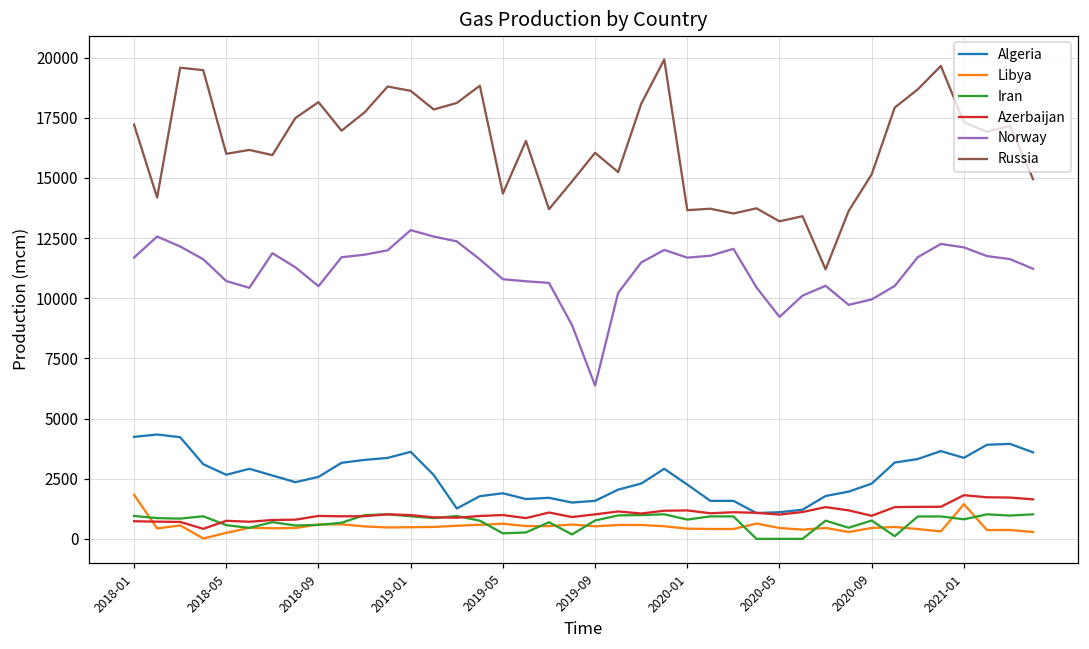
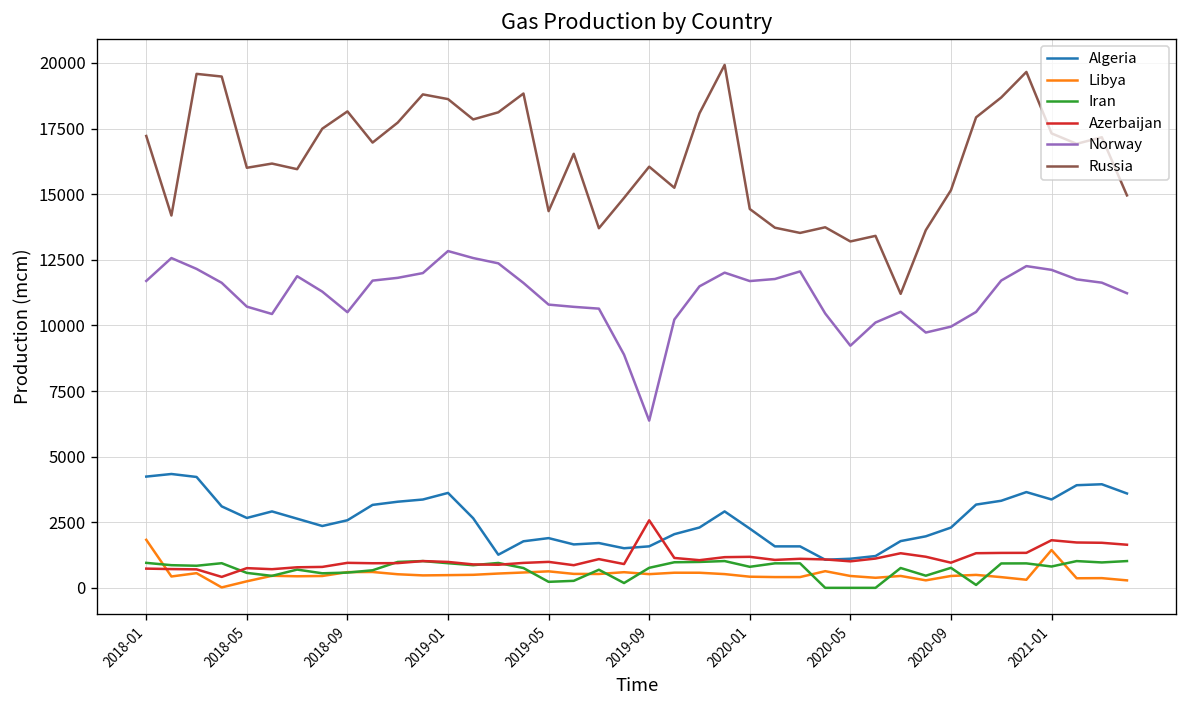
Azerbaijan, 2019-09: 1000 -> 2600
Russia, 2020-01: 13700 -> 14400
